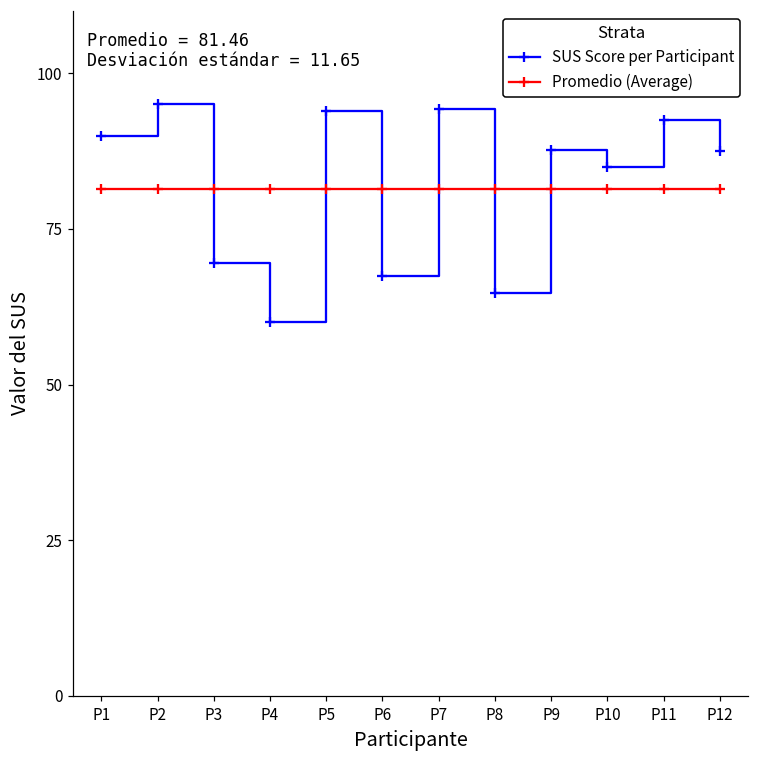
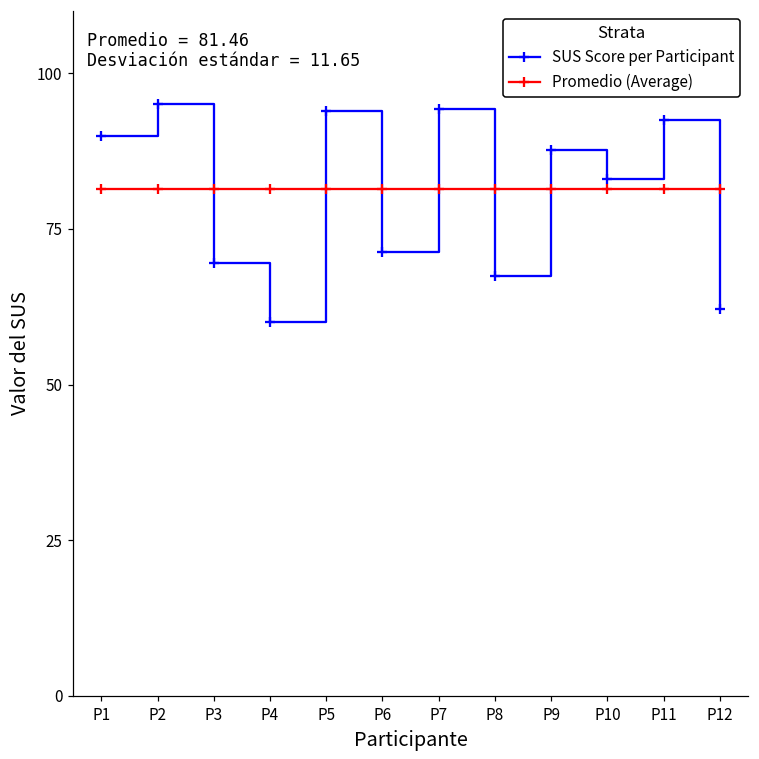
SUS Score per Participant, P6: 68 -> 71
SUS Score per Participant, P8: 65 -> 68
SUS Score per Participant, P10: 85 -> 83
SUS Score per Participant, P12: 88 -> 62
